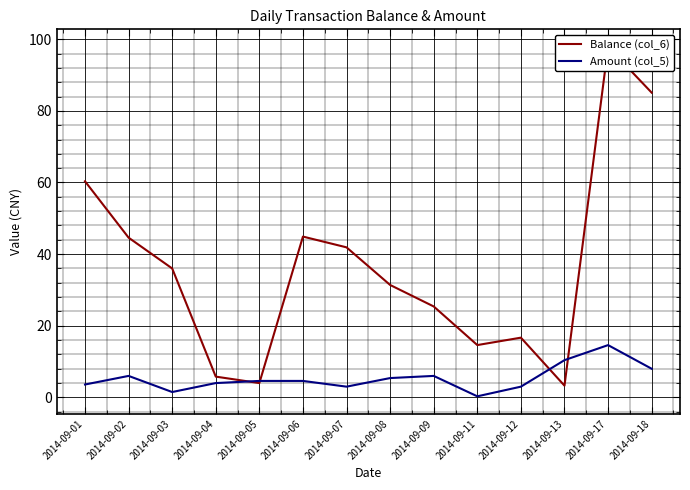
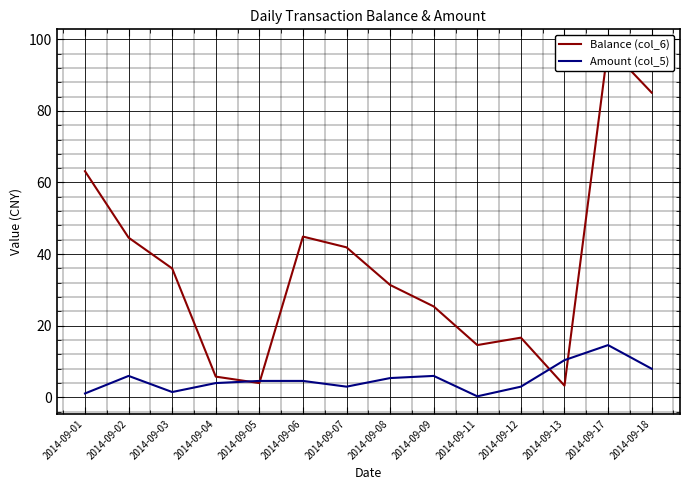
Balance (col_6), 2014-09-01: 60 -> 63
Amount (col_5), 2014-09-01: 4 -> 1
